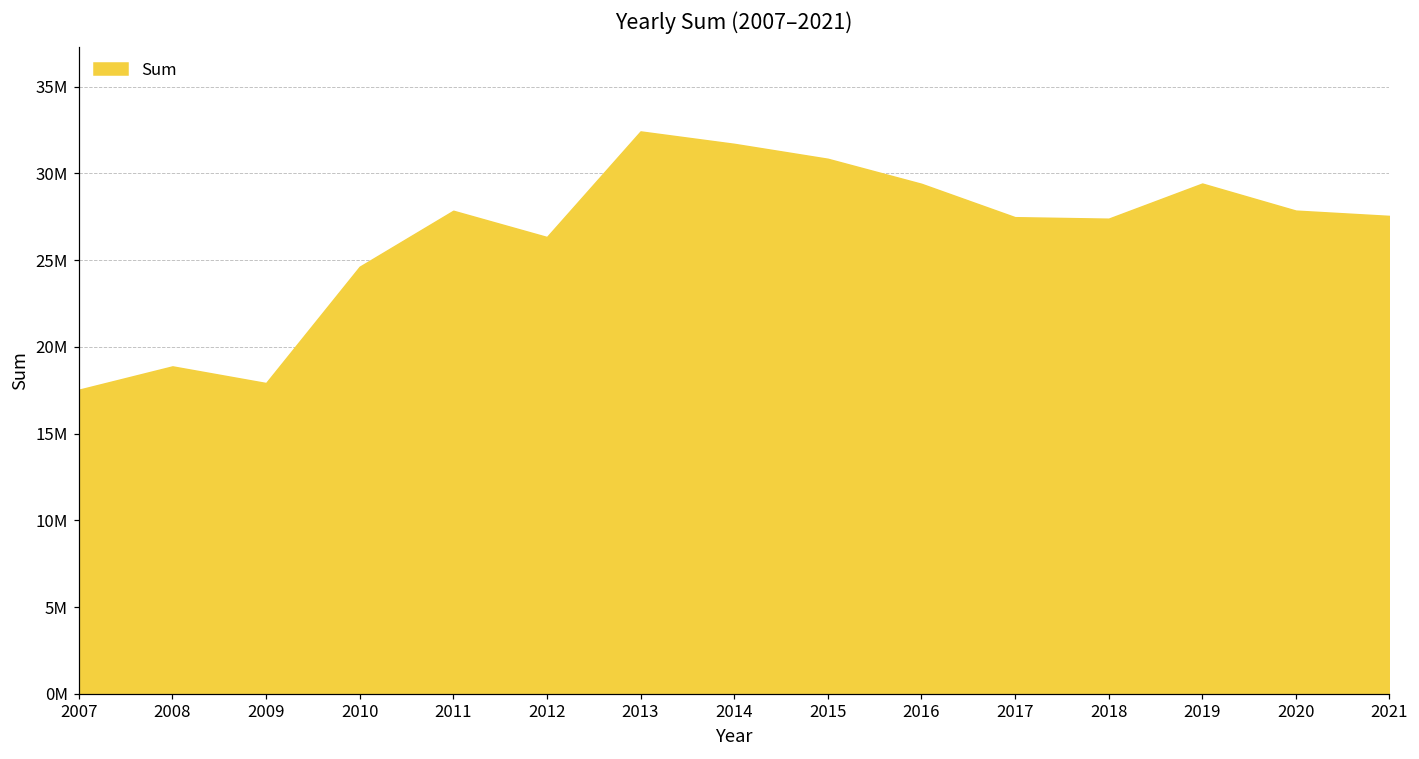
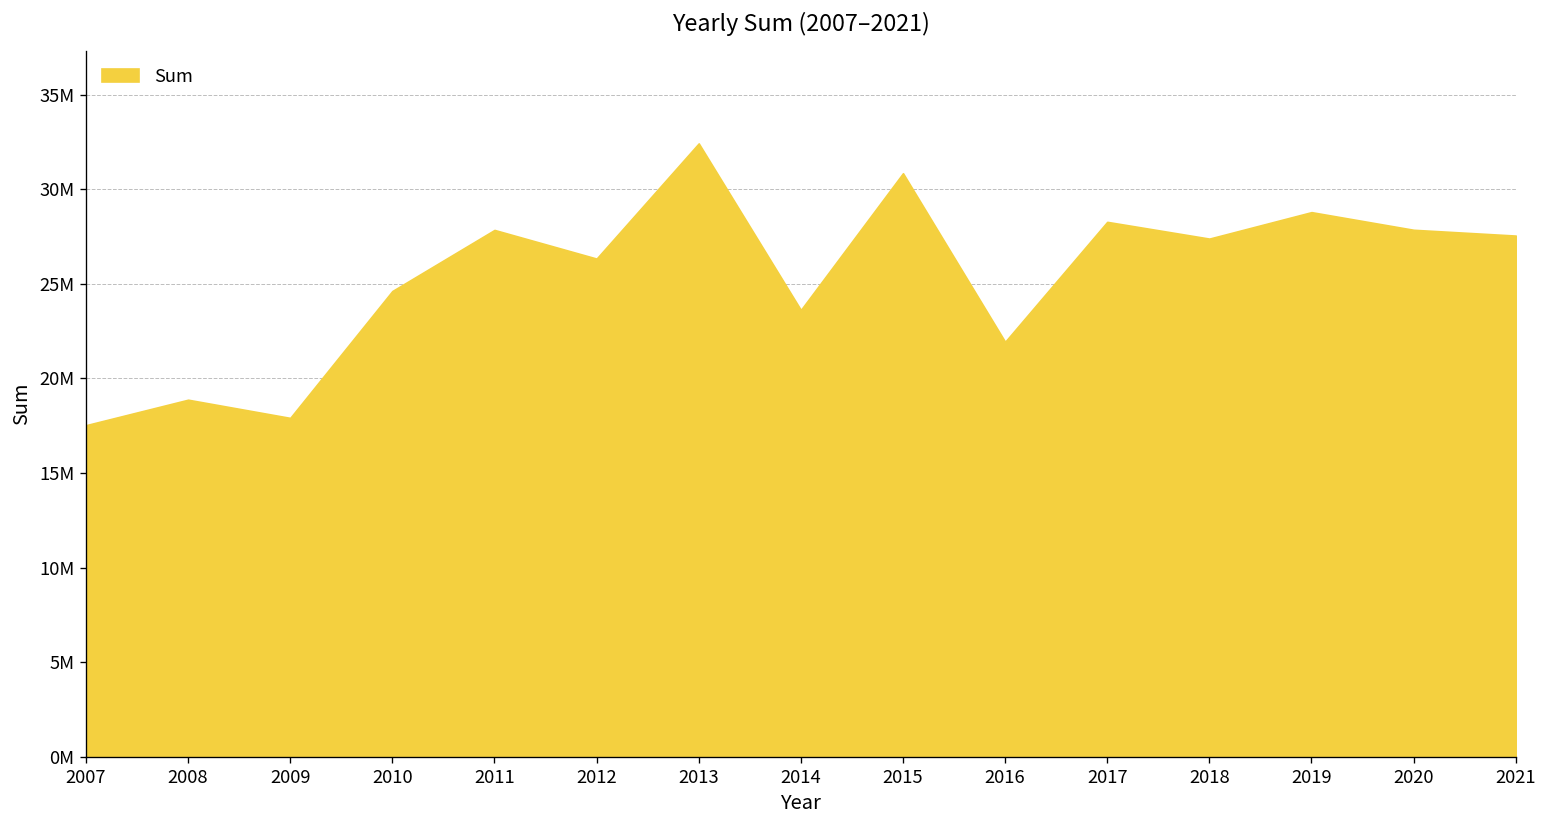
2014: 31700000 -> 23600000
2016: 29400000 -> 21900000
2017: 27500000 -> 28300000
2019: 29400000 -> 28800000
